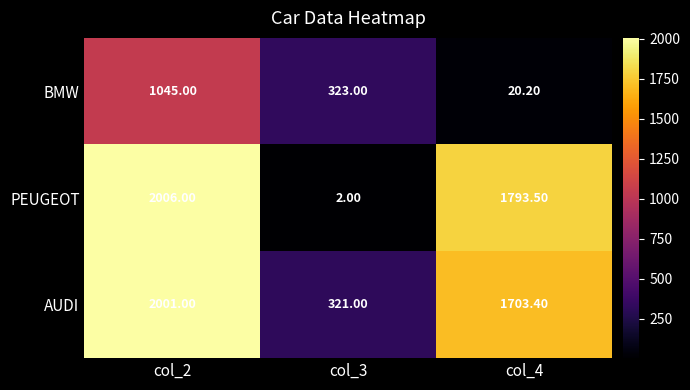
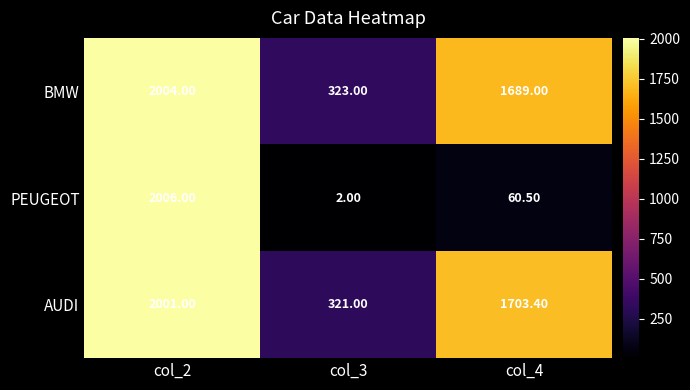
BMW, col_2: 1045.00 -> 2004.00
BMW, col_4: 20.20 -> 1689.00
PEUGEOT, col_4: 1793.50 -> 60.50
